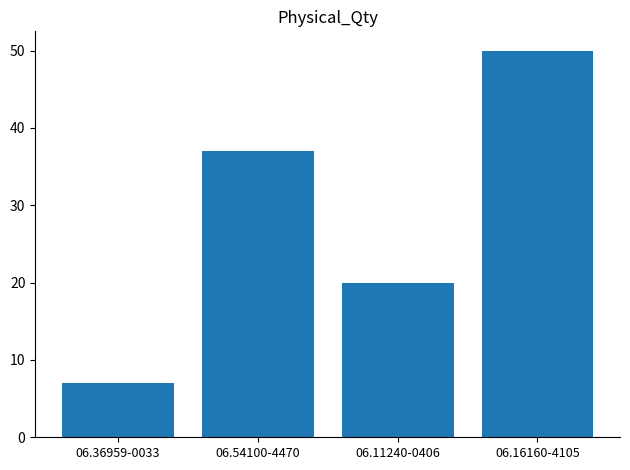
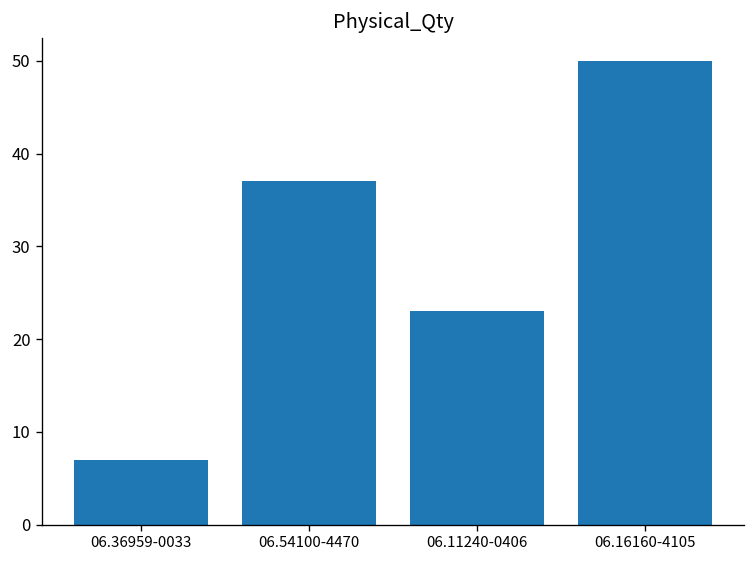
06.11240-0406: 20 -> 23
